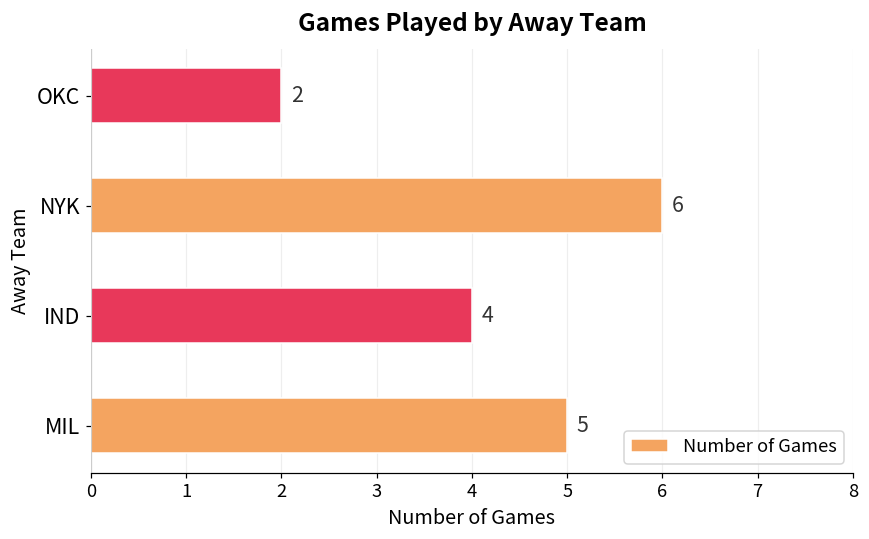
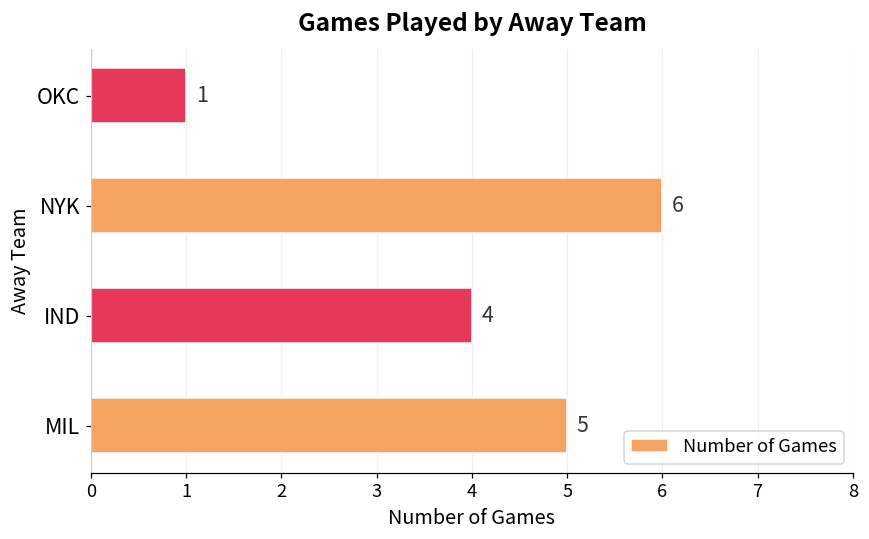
OKC: 2 -> 1
